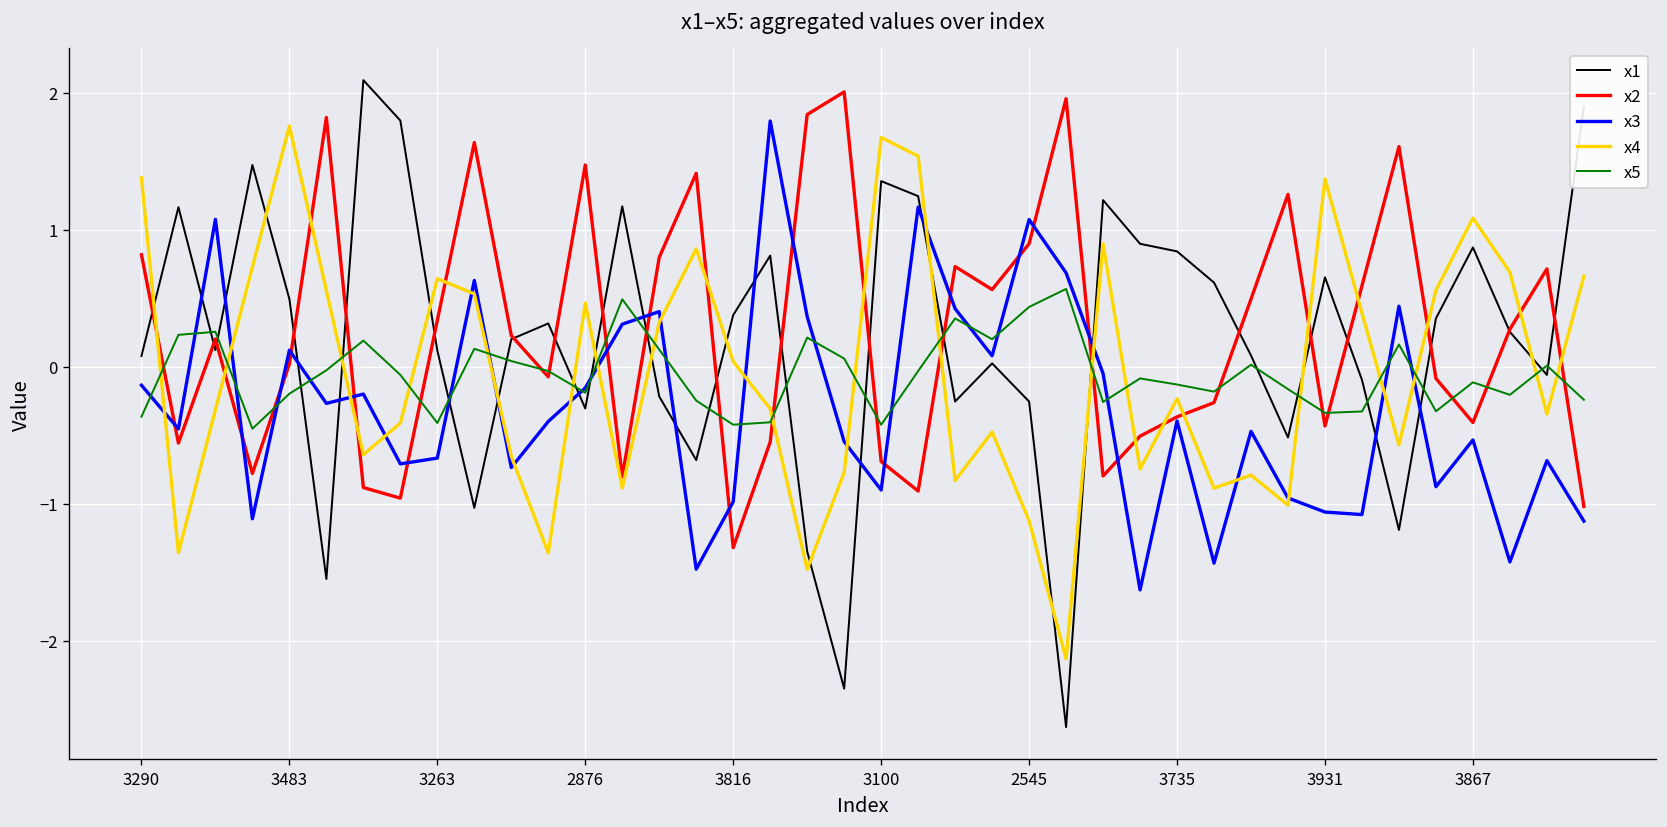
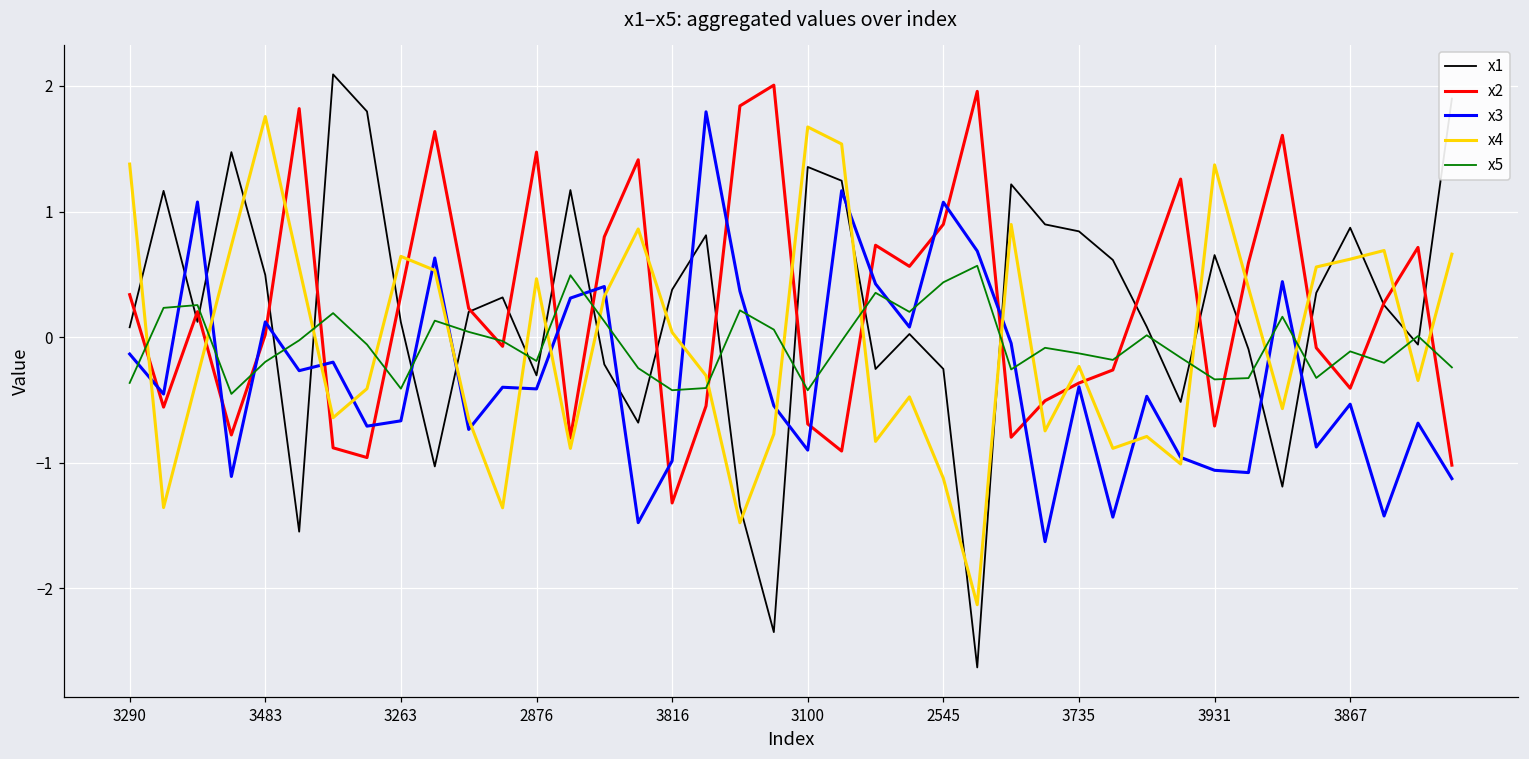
x2, 3290: 0.82 -> 0.34
x3, 2876: -0.15 -> -0.41
x2, 3931: -0.43 -> -0.71
x4, 3867: 1.09 -> 0.62
